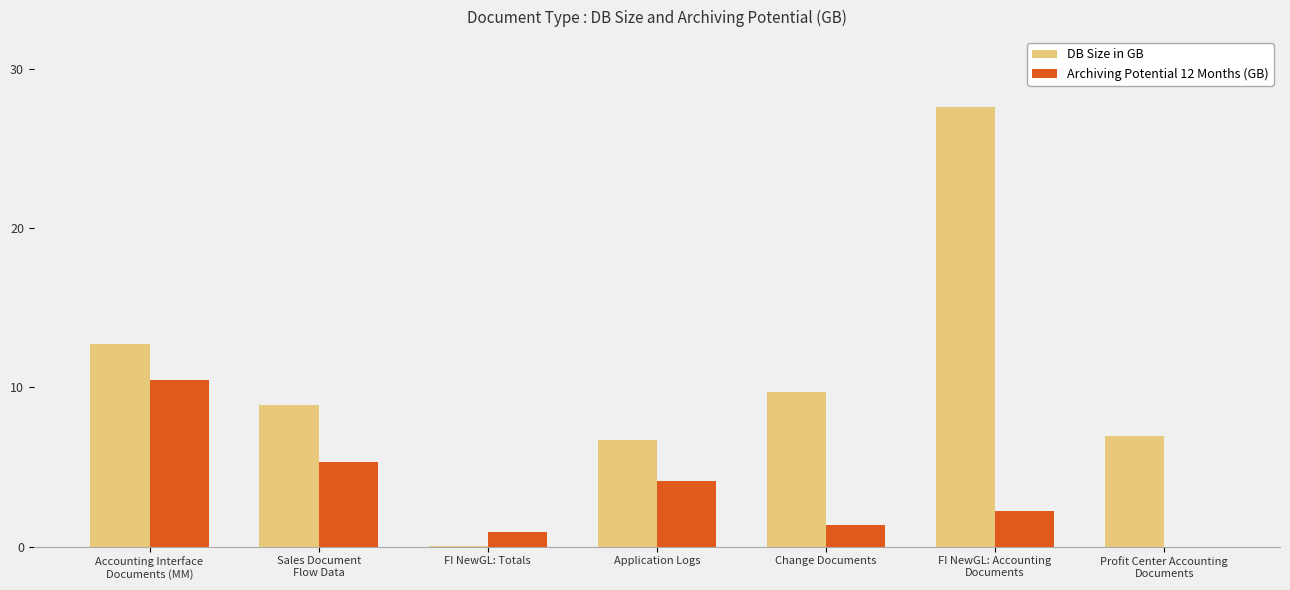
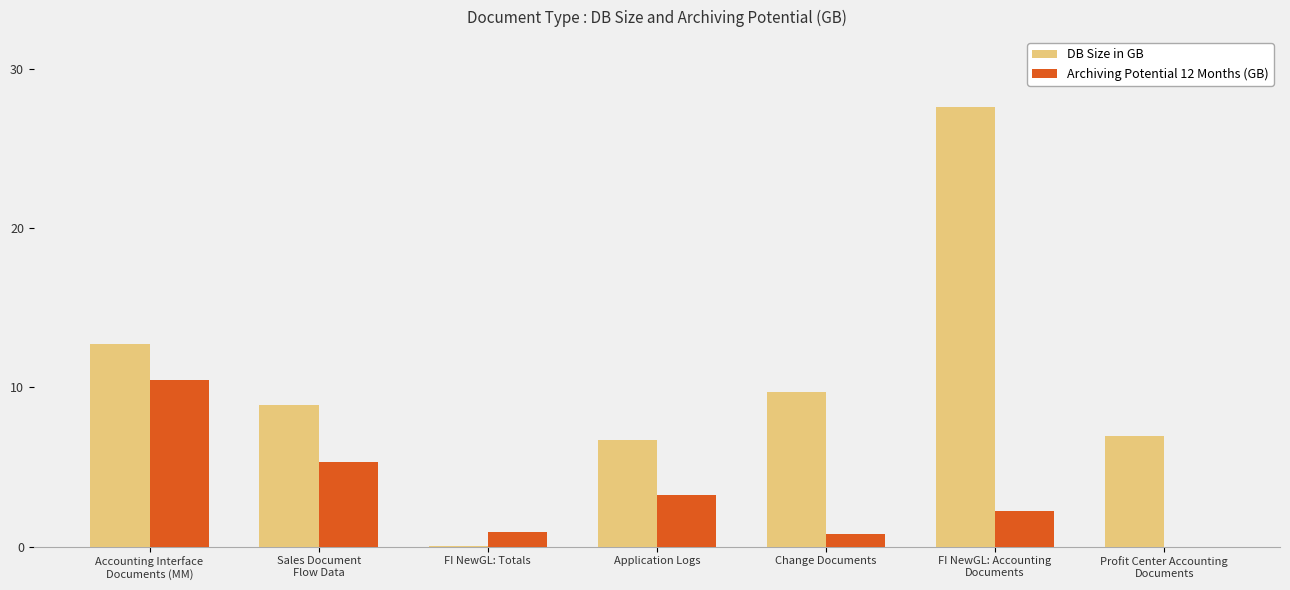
Archiving Potential 12 Months (GB), Application Logs: 4.1 -> 3.2
Archiving Potential 12 Months (GB), Change Documents: 1.4 -> 0.8
